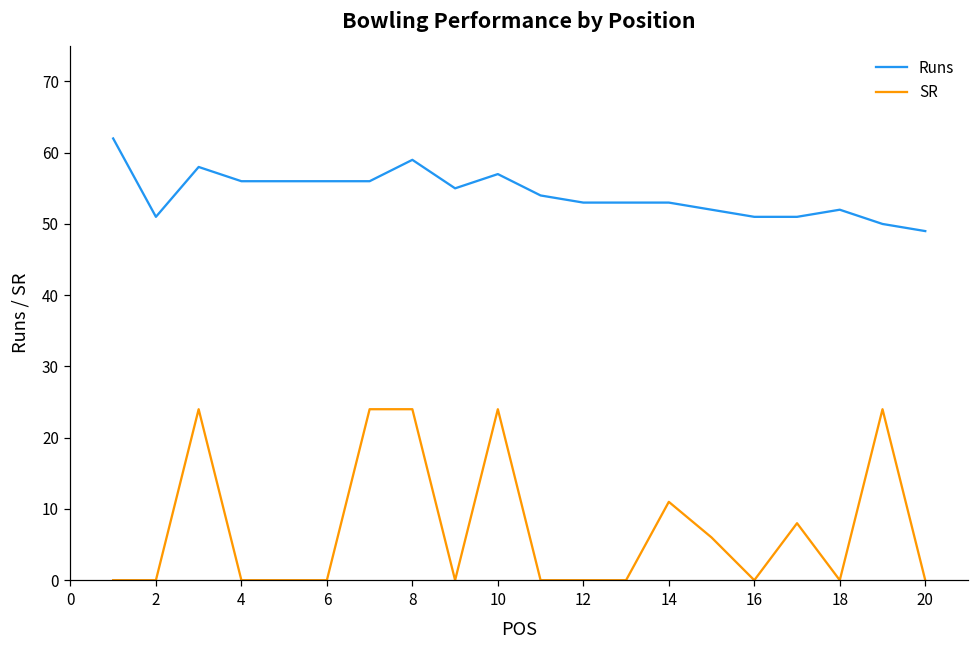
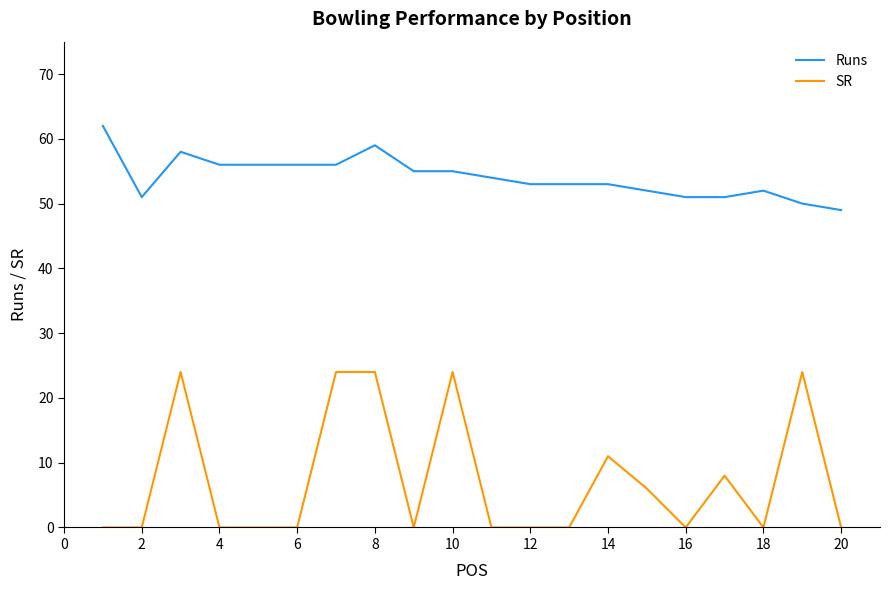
Runs, 10: 57 -> 55
